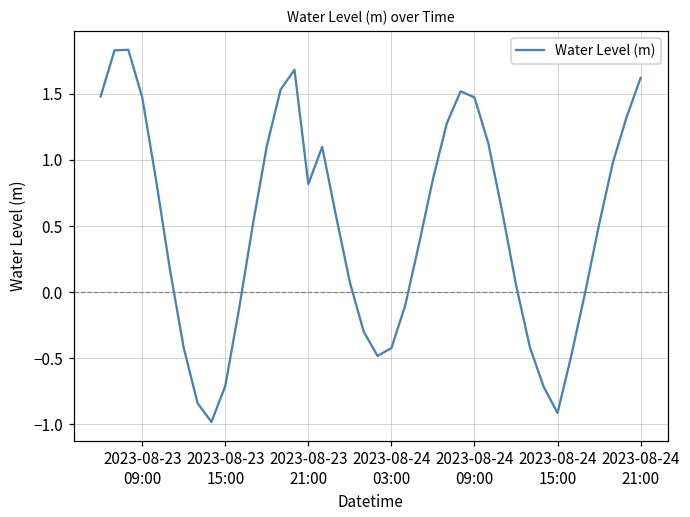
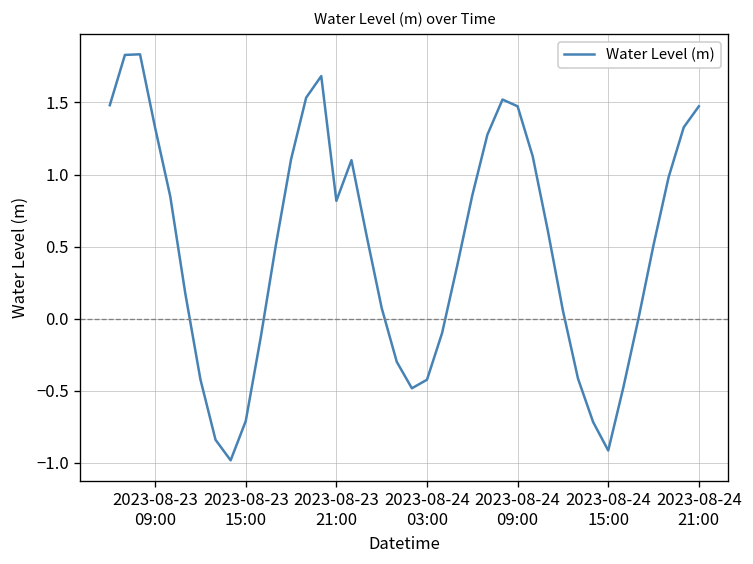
2023-08-23 09:00: 1.47 -> 1.32
2023-08-24 21:00: 1.62 -> 1.47
